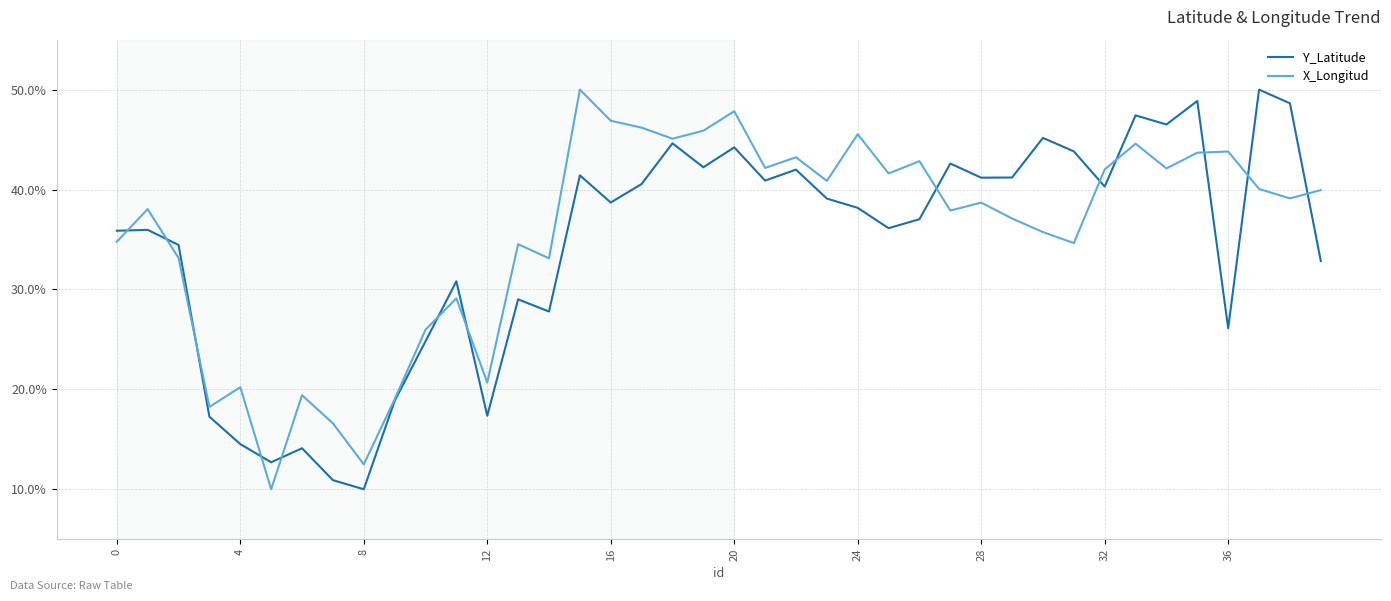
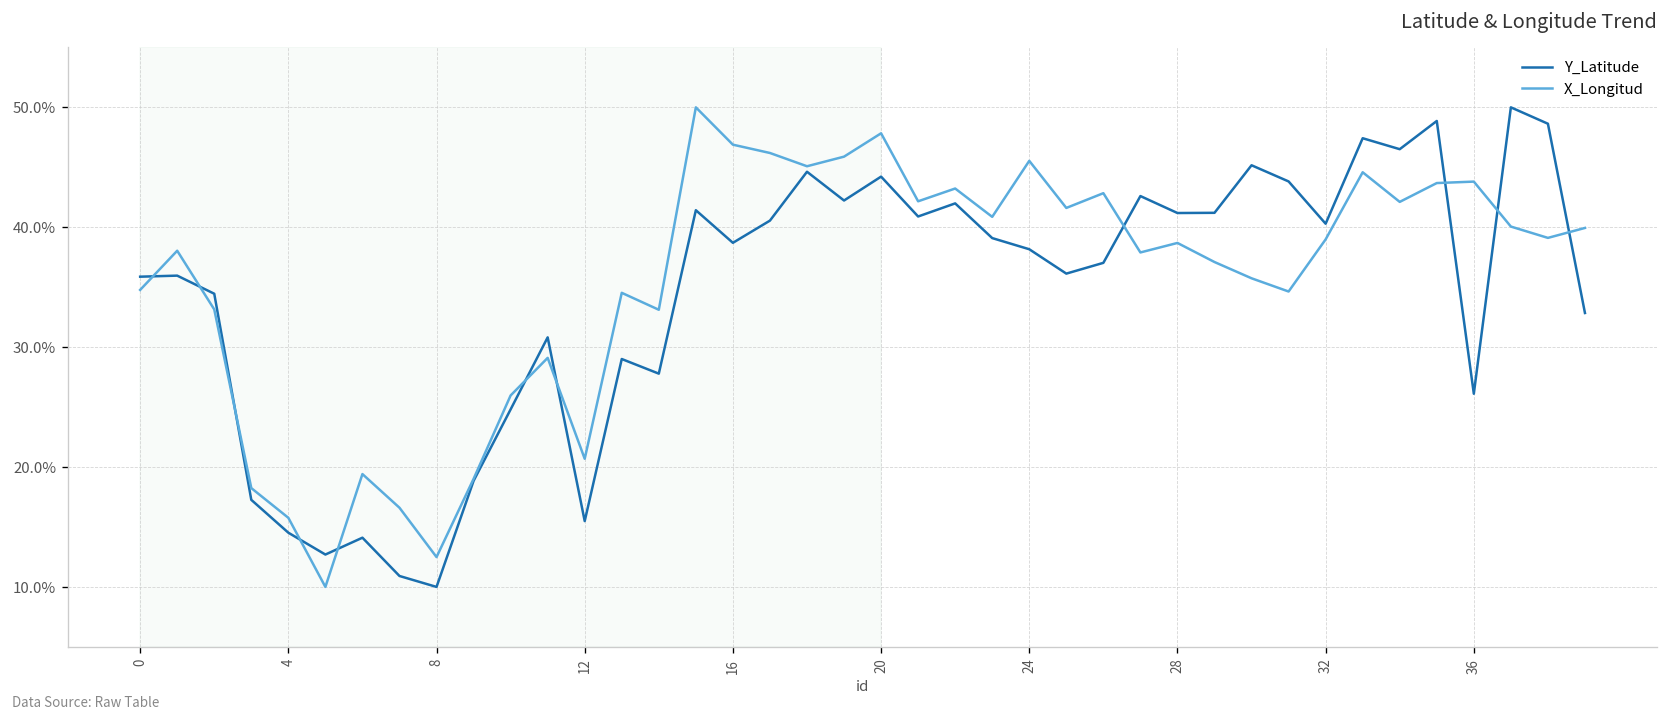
X_Longitud, 4: 20% -> 16%
Y_Latitude, 12: 17% -> 15%
X_Longitud, 32: 42% -> 39%
